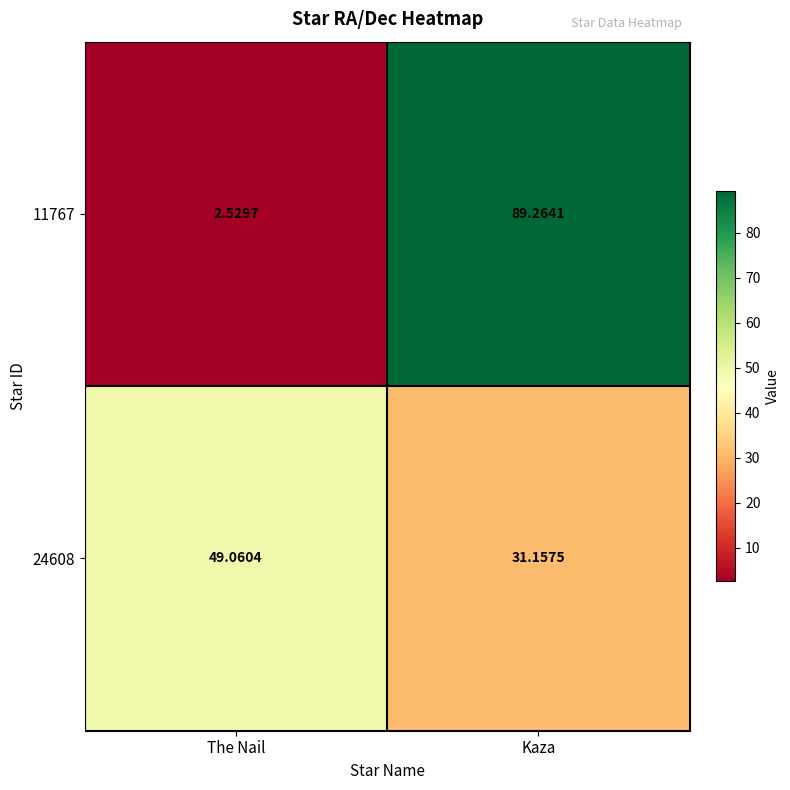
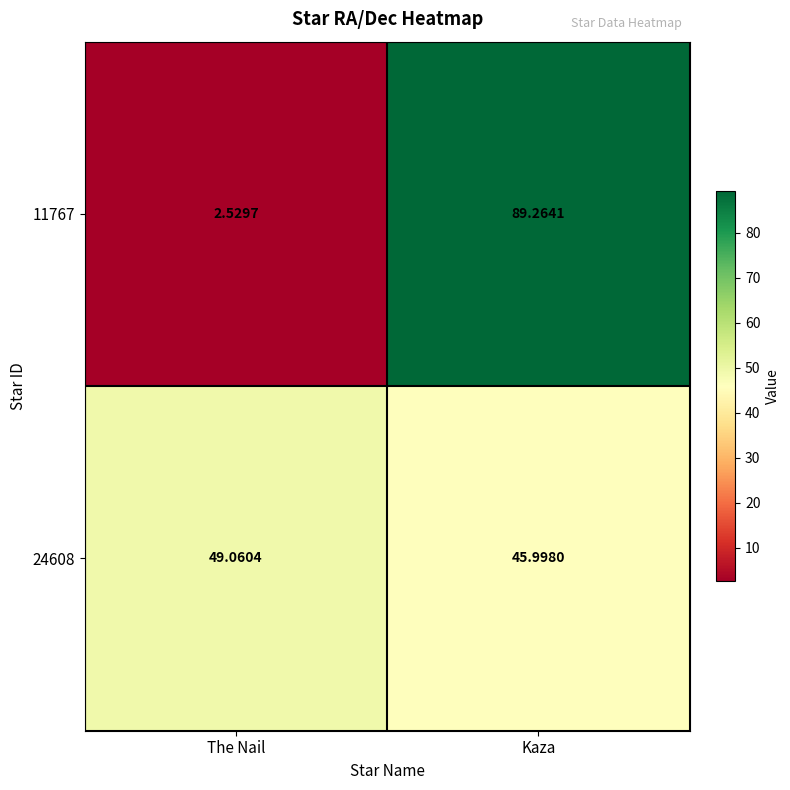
24608, Kaza: 31.1575 -> 45.9980
